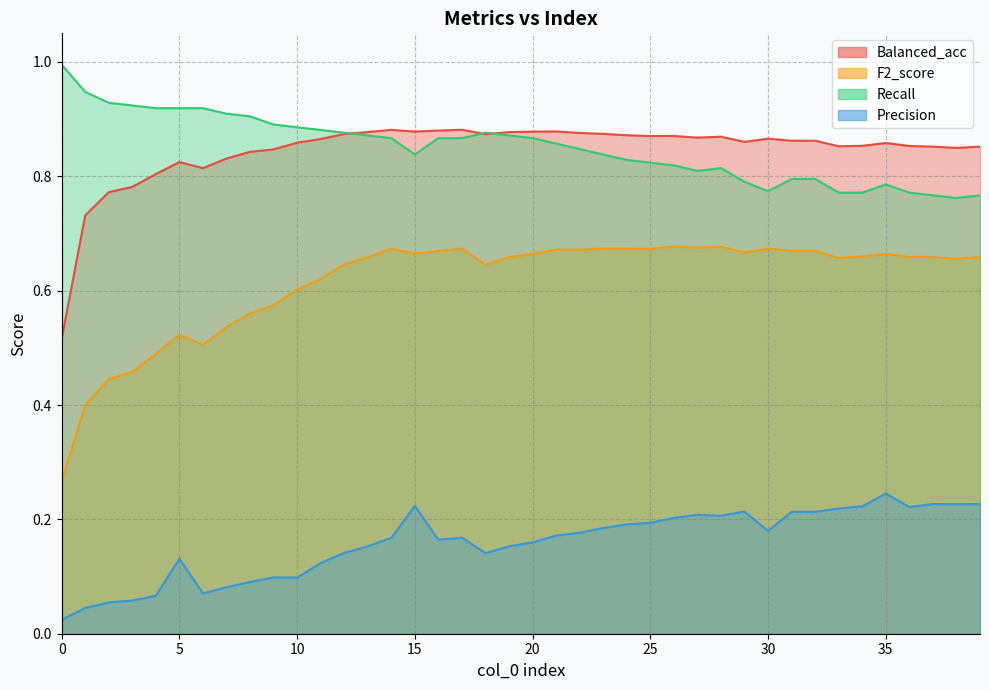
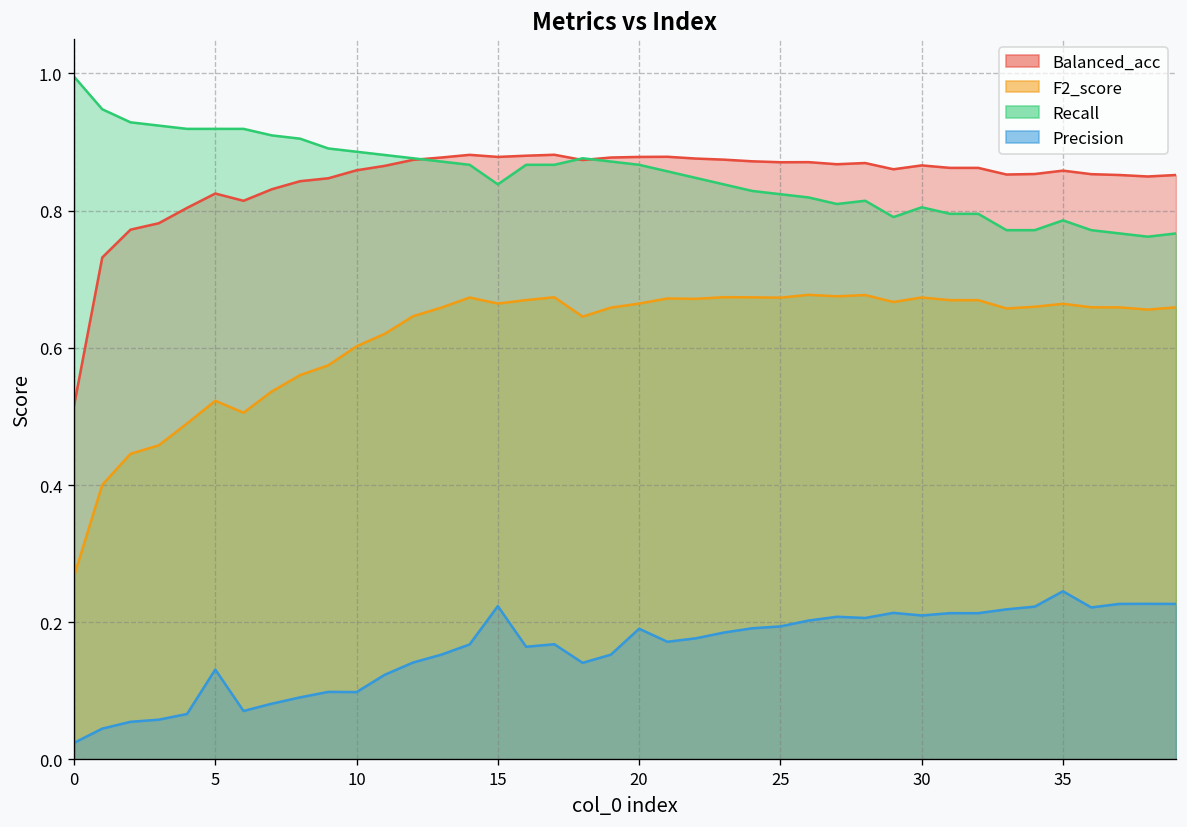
Precision, 20: 0.16 -> 0.19
Recall, 30: 0.77 -> 0.80
Precision, 30: 0.18 -> 0.21
